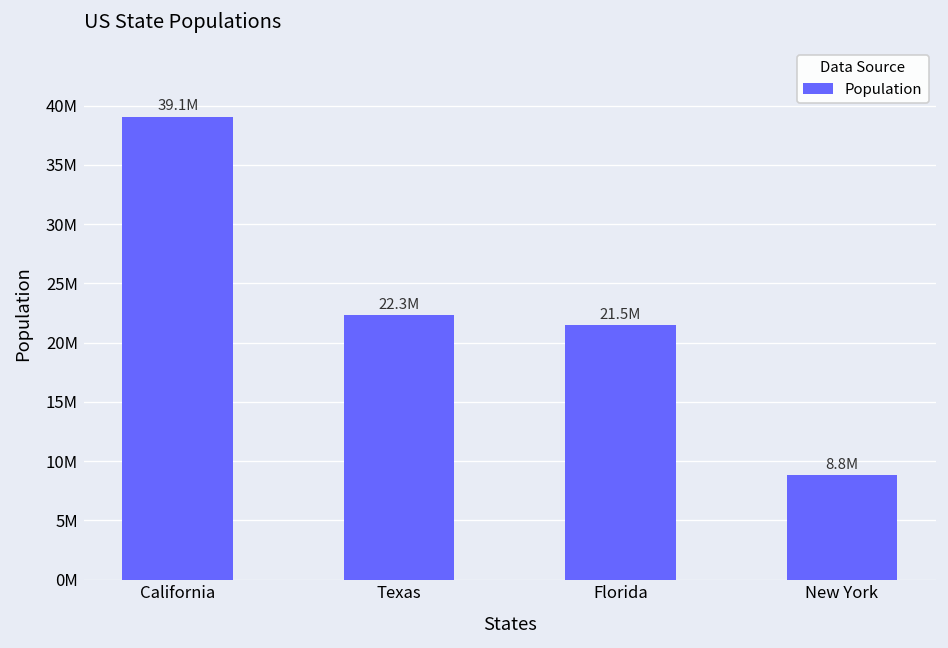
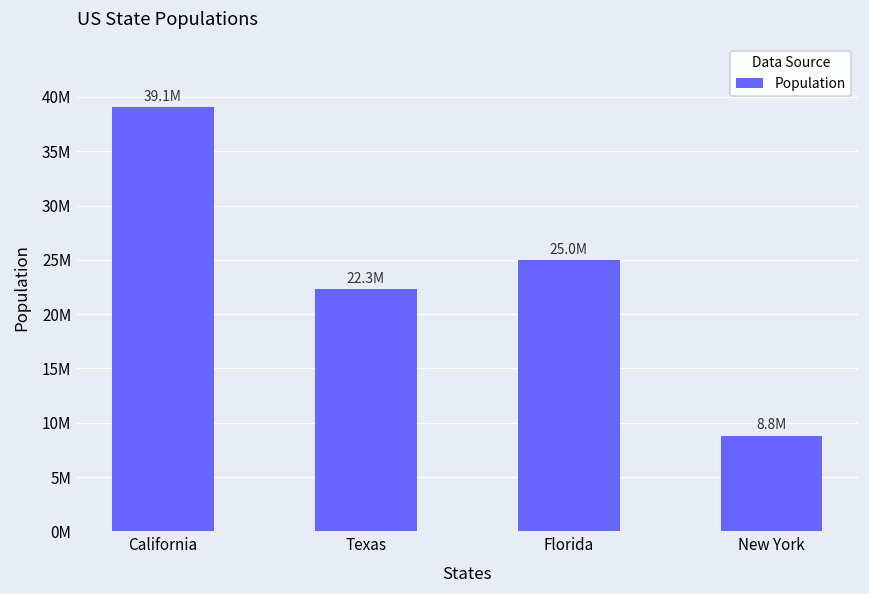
Florida: 21.5M -> 25.0M
